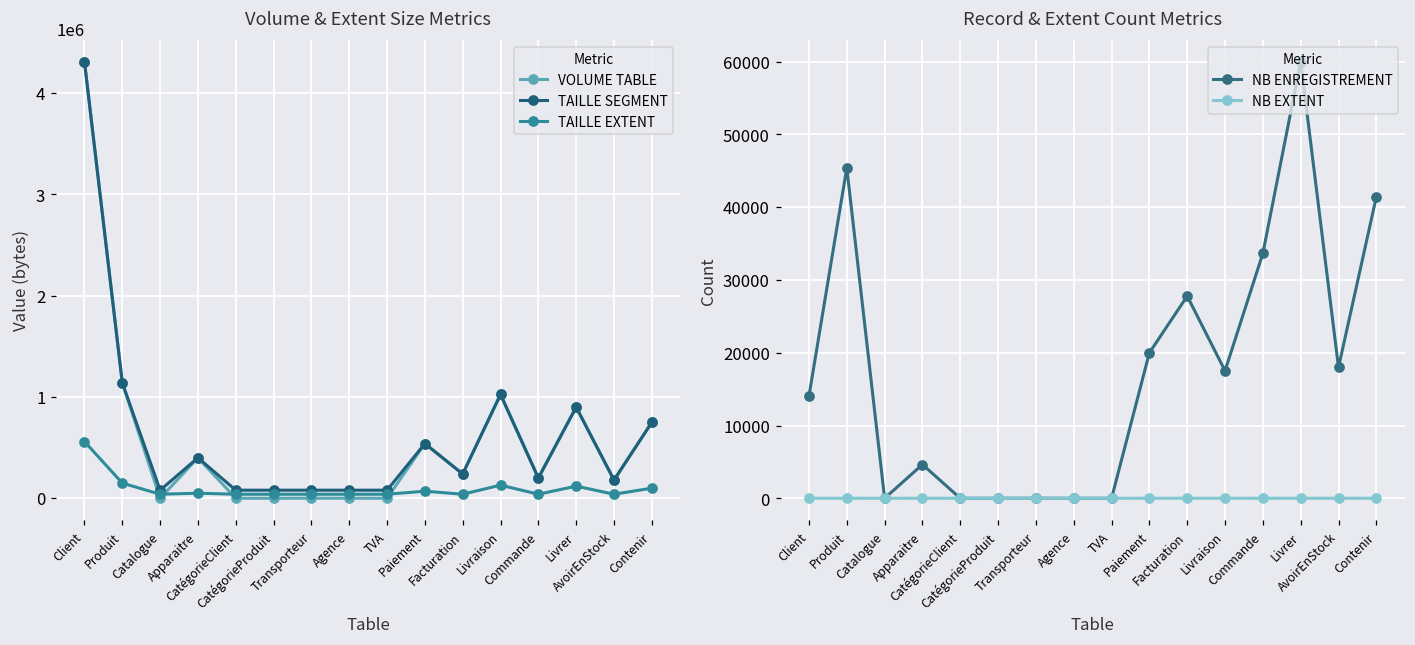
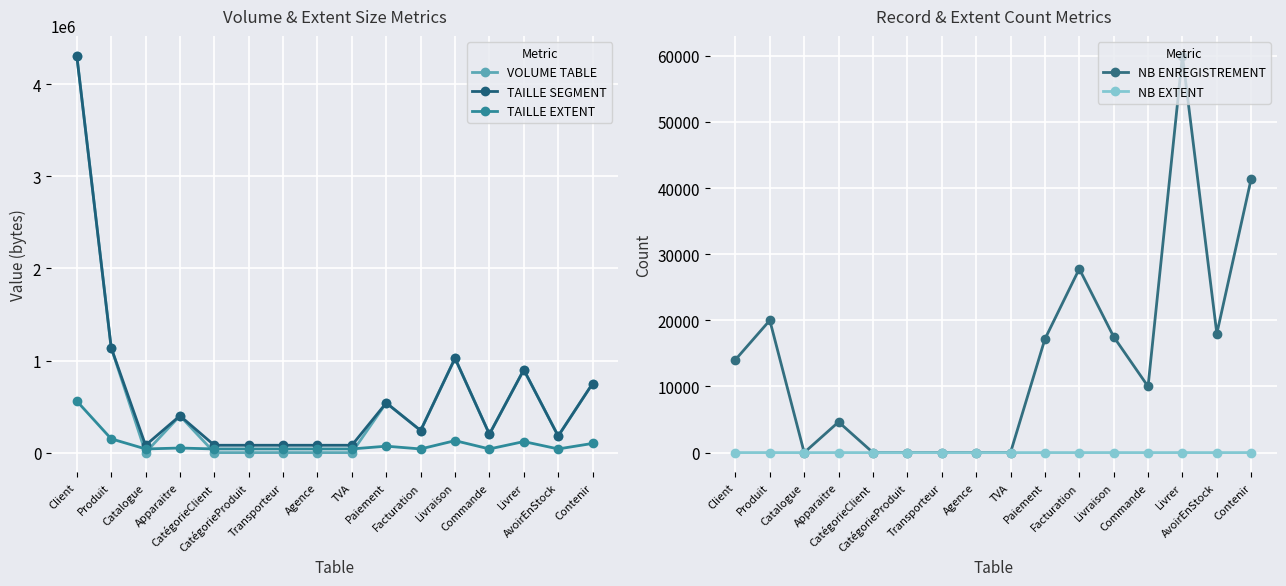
Record & Extent Count Metrics, NB ENREGISTREMENT, Produit: 45000 -> 20000
Record & Extent Count Metrics, NB ENREGISTREMENT, Paiement: 20000 -> 17000
Record & Extent Count Metrics, NB ENREGISTREMENT, Commande: 34000 -> 10000
